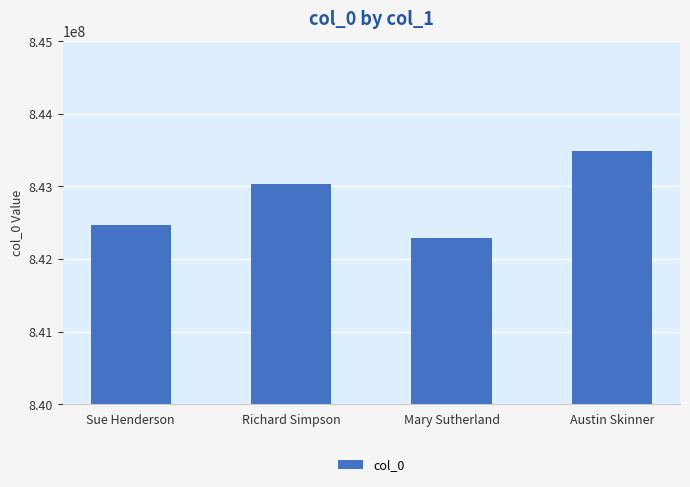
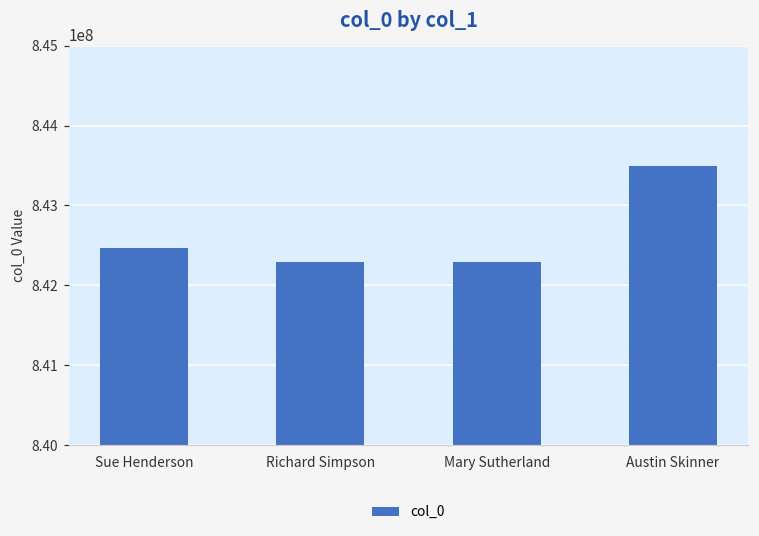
Richard Simpson: 843000000 -> 842300000
